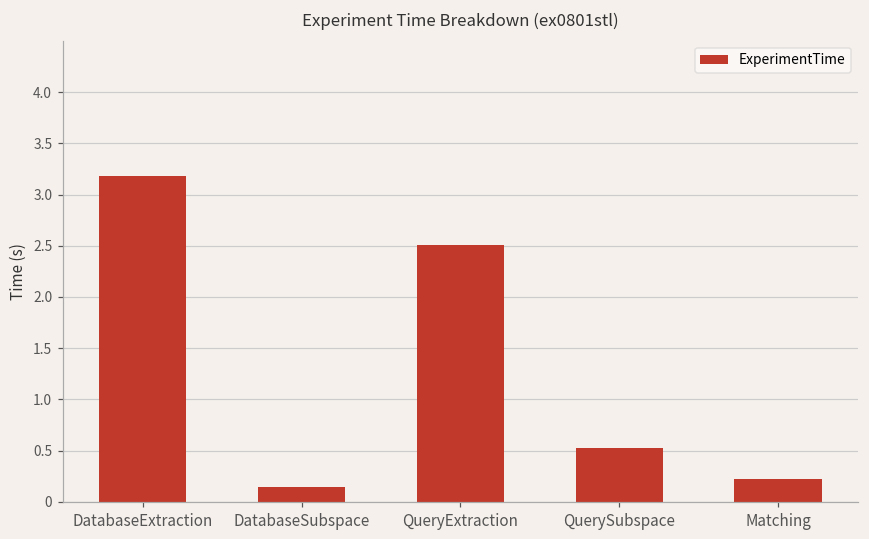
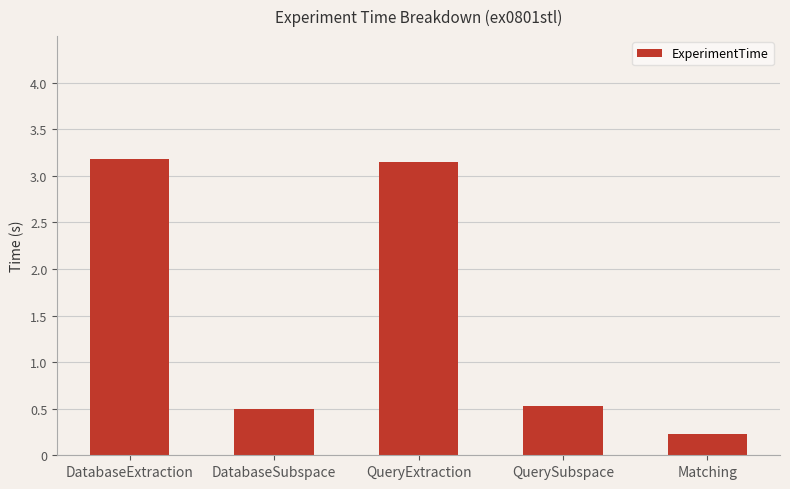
DatabaseSubspace: 0.1 -> 0.5
QueryExtraction: 2.5 -> 3.1
